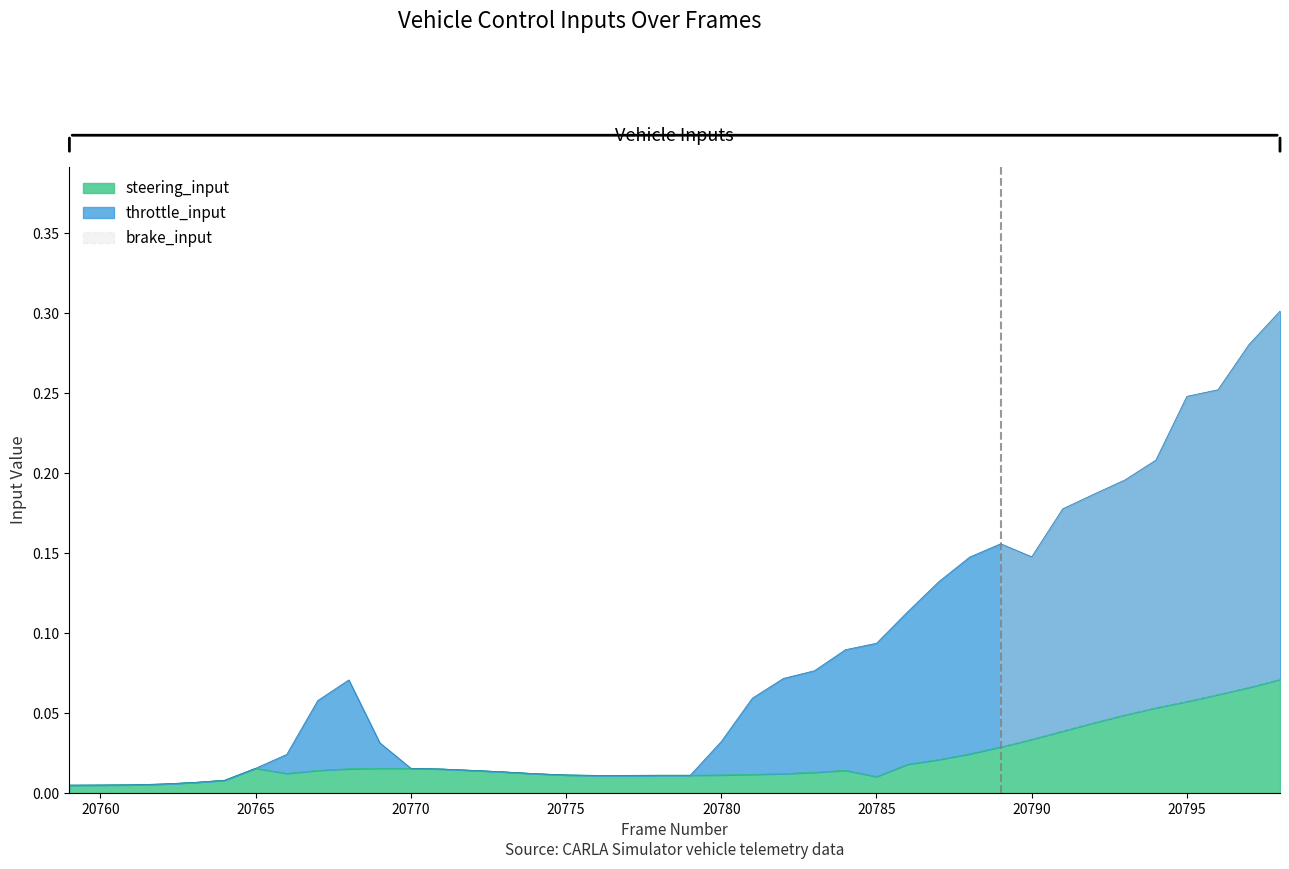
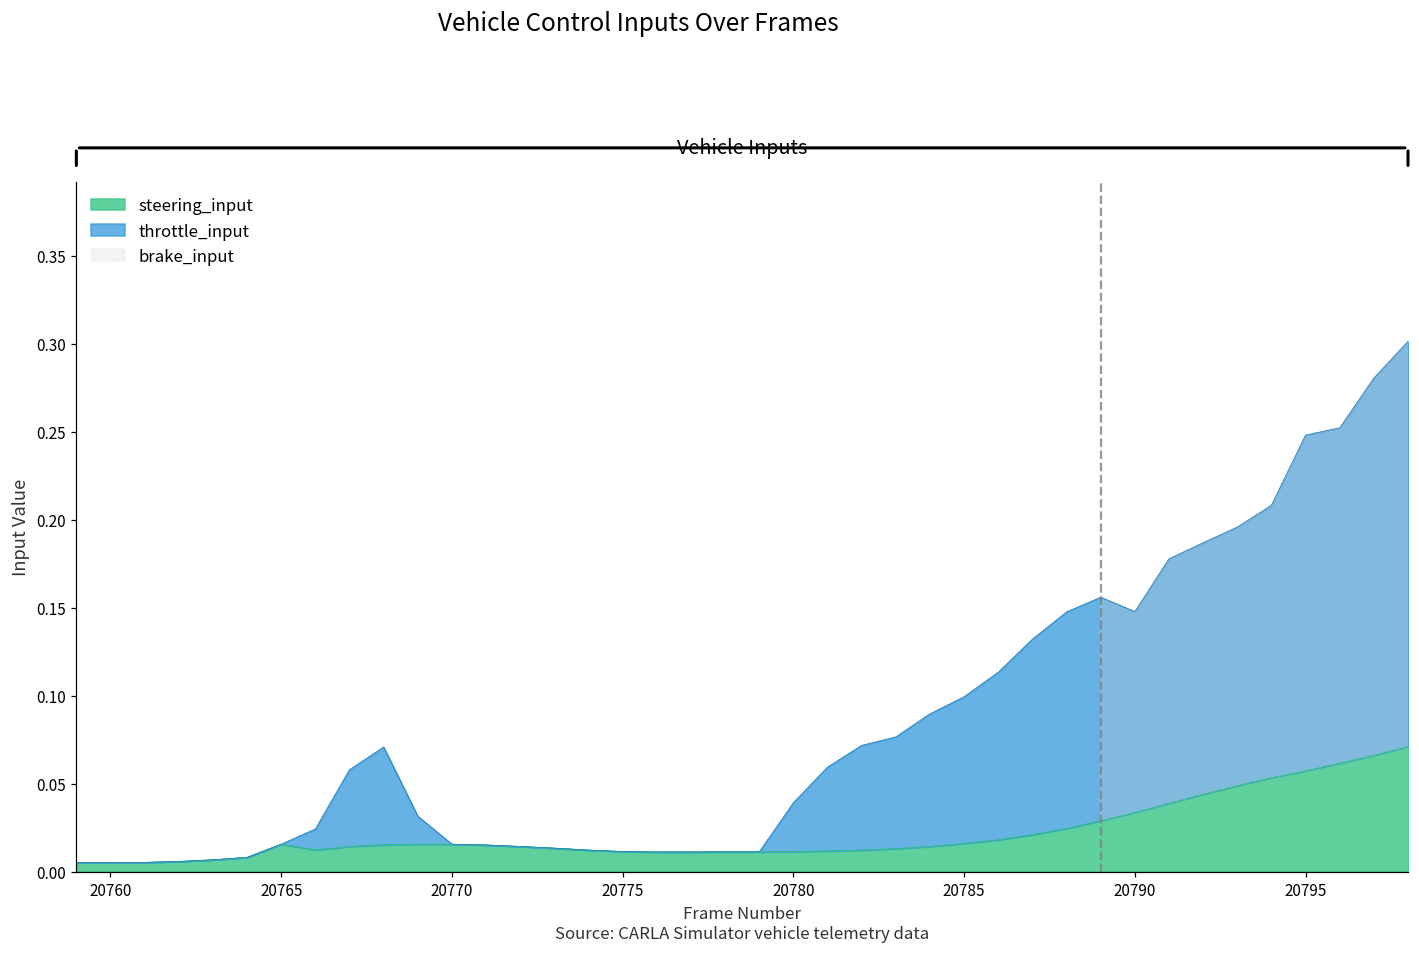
throttle_input, 20780: 0.021 -> 0.028
steering_input, 20785: 0.010 -> 0.016
